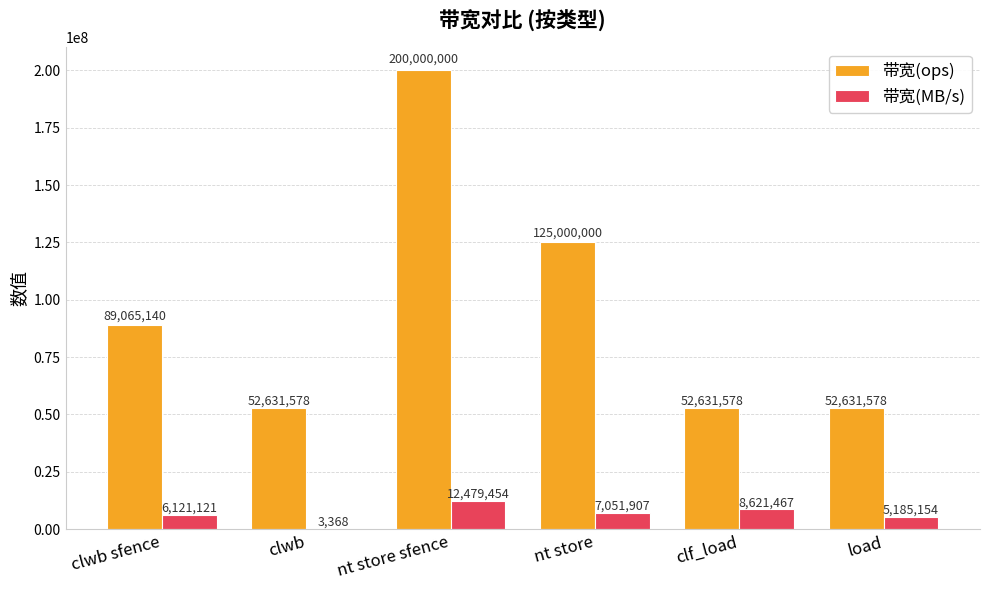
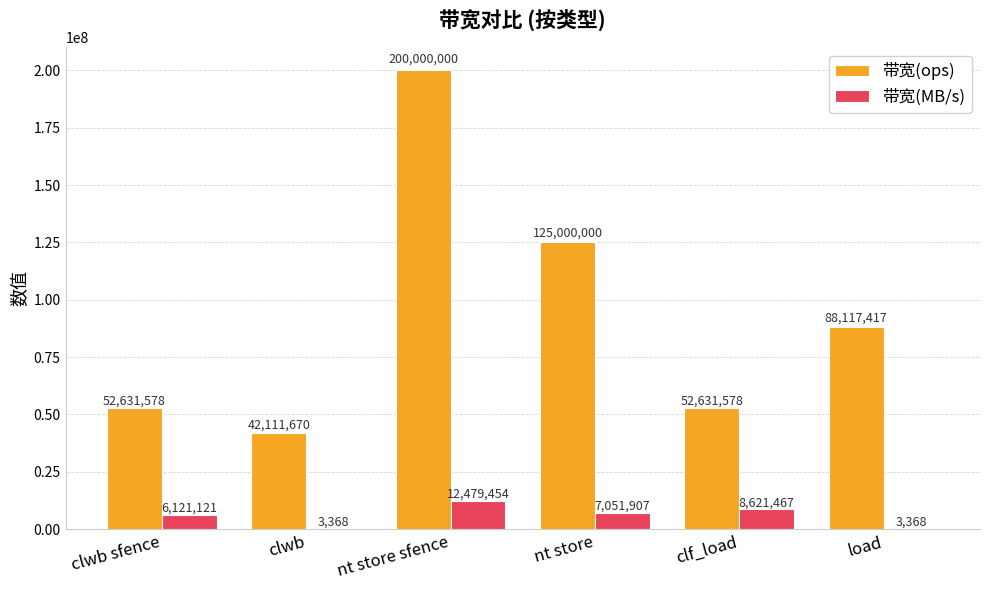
带宽(ops), clwb sfence: 89,065,140 -> 52,631,578
带宽(ops), clwb: 52,631,578 -> 42,111,670
带宽(ops), load: 52,631,578 -> 88,117,417
带宽(MB/s), load: 5,185,154 -> 3,368
